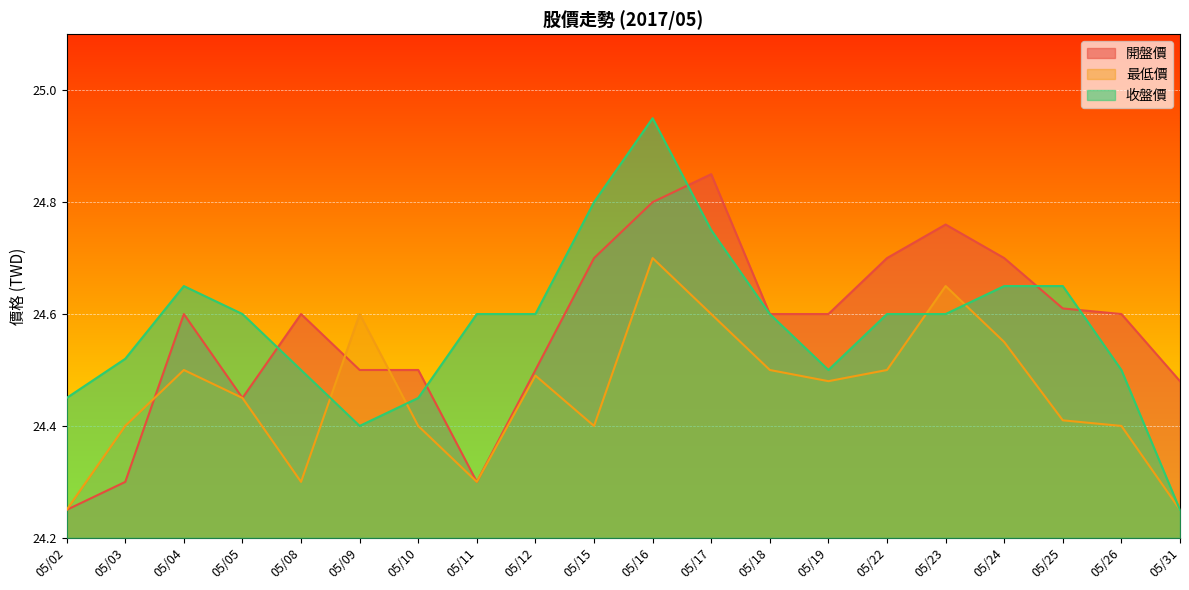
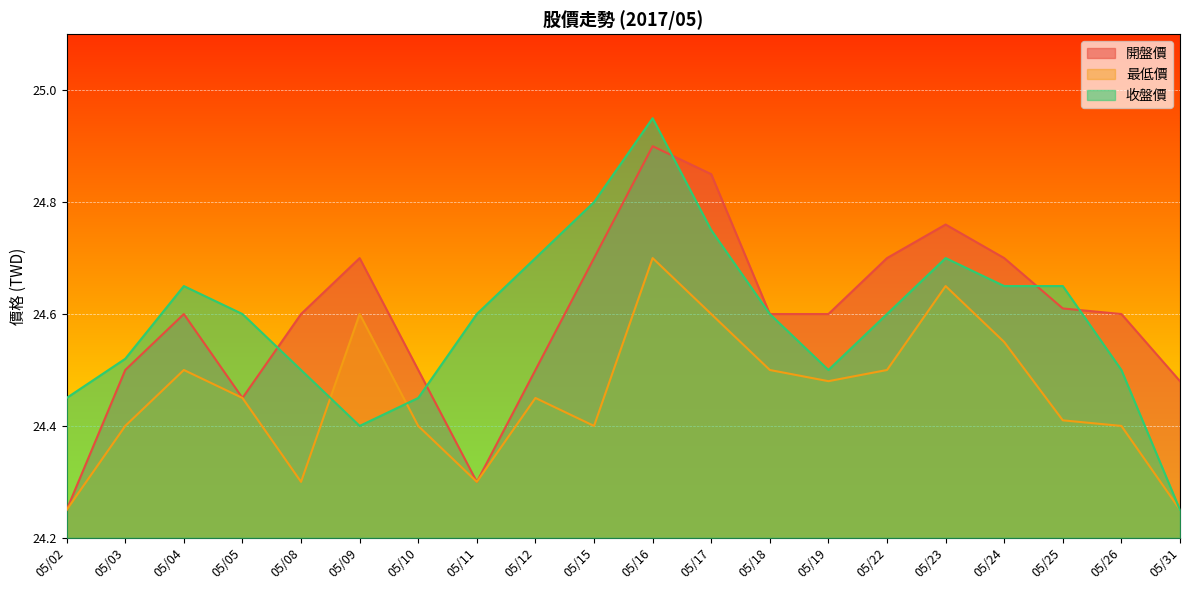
開盤價, 05/03: 24.3 -> 24.5
開盤價, 05/09: 24.5 -> 24.7
最低價, 05/12: 24.49 -> 24.45
收盤價, 05/12: 24.6 -> 24.7
開盤價, 05/16: 24.8 -> 24.9
收盤價, 05/23: 24.6 -> 24.7
